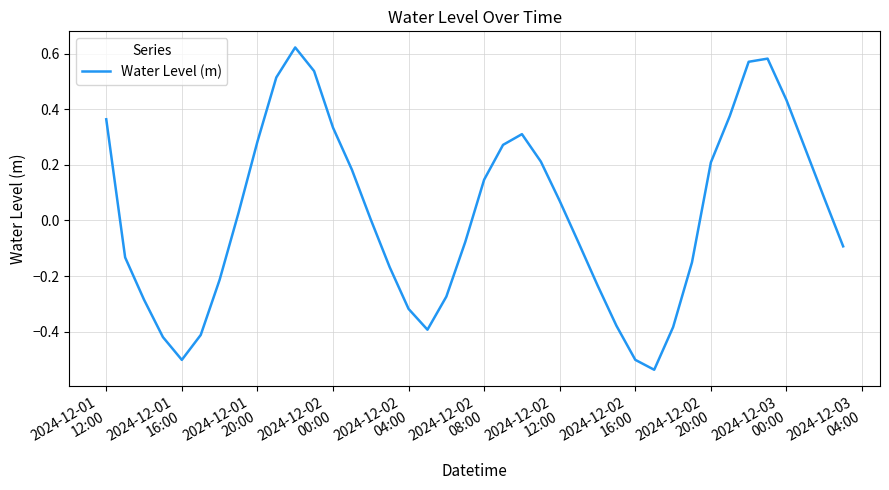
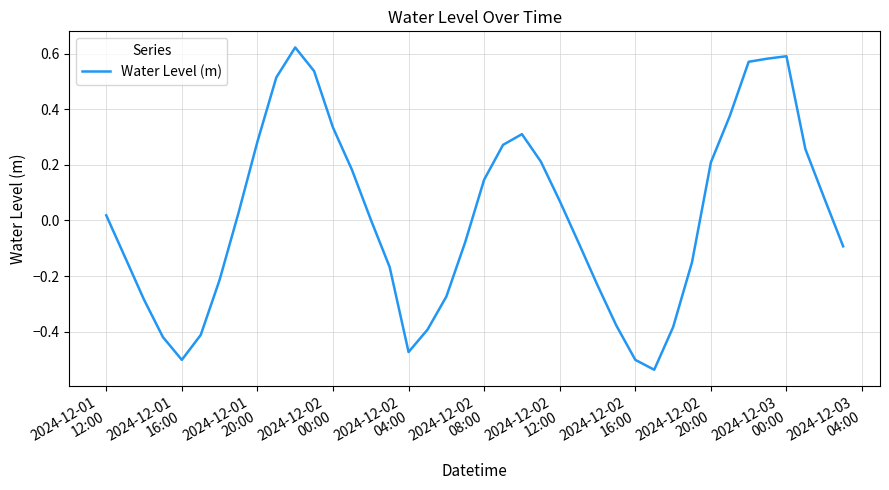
2024-12-01 12:00: 0.36 -> 0.02
2024-12-02 04:00: -0.32 -> -0.47
2024-12-03 00:00: 0.43 -> 0.59
